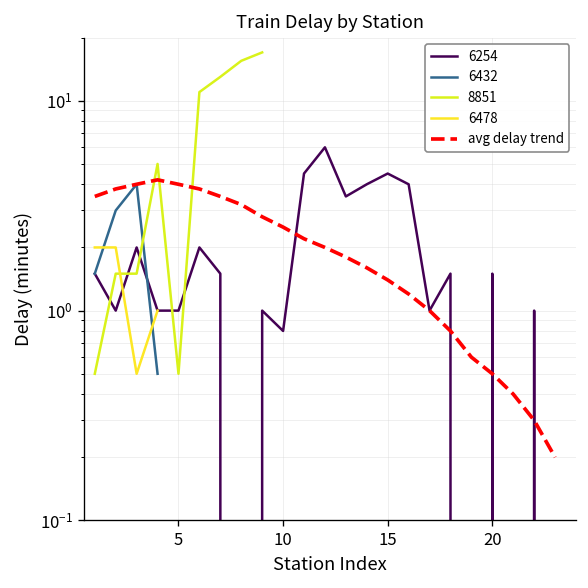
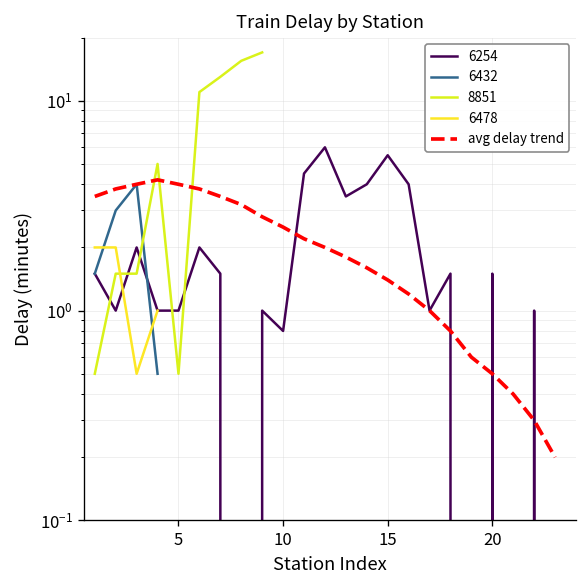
6254, 15: 4.5 -> 5.5
